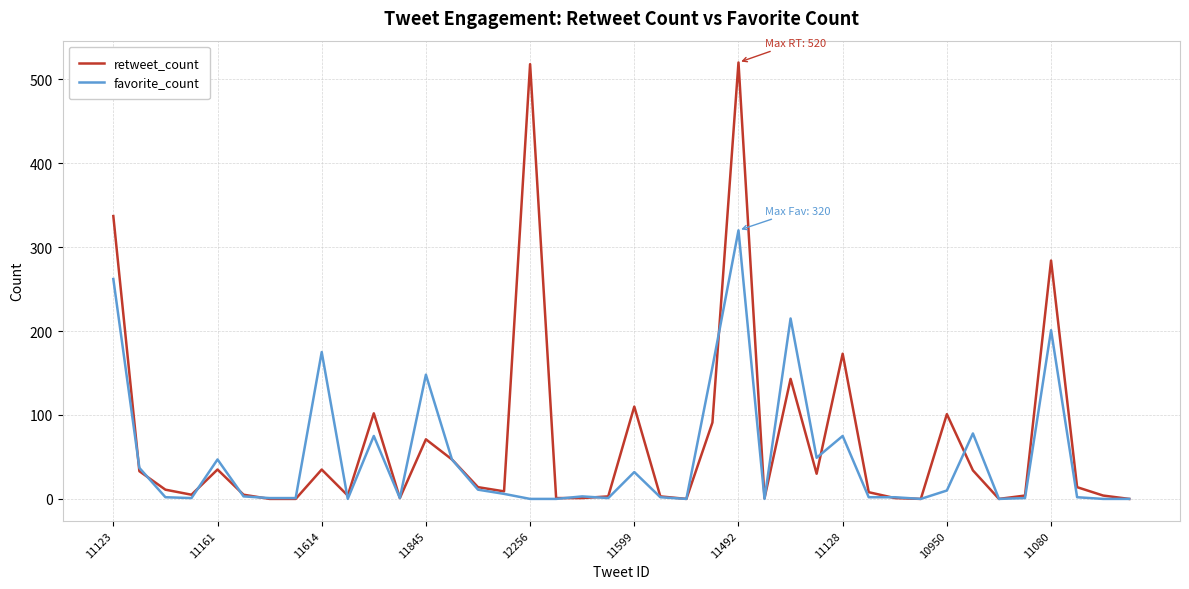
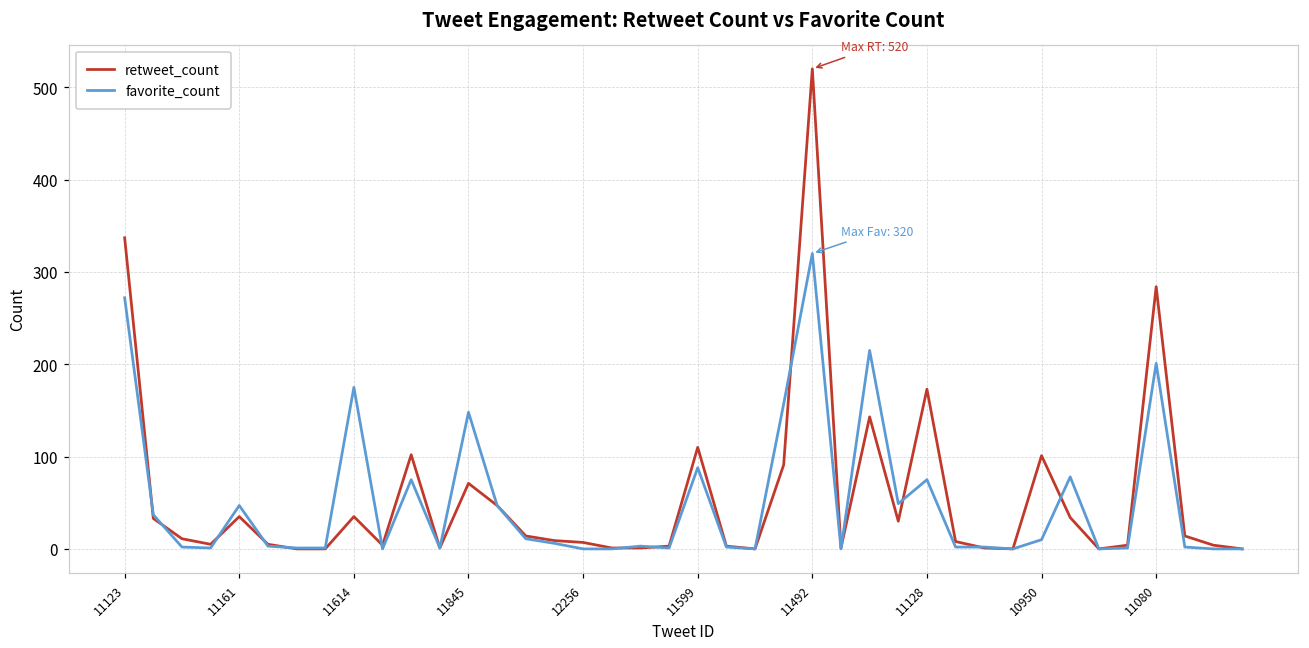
favorite_count, 11123: 260 -> 270
retweet_count, 12256: 520 -> 10
favorite_count, 11599: 30 -> 90
